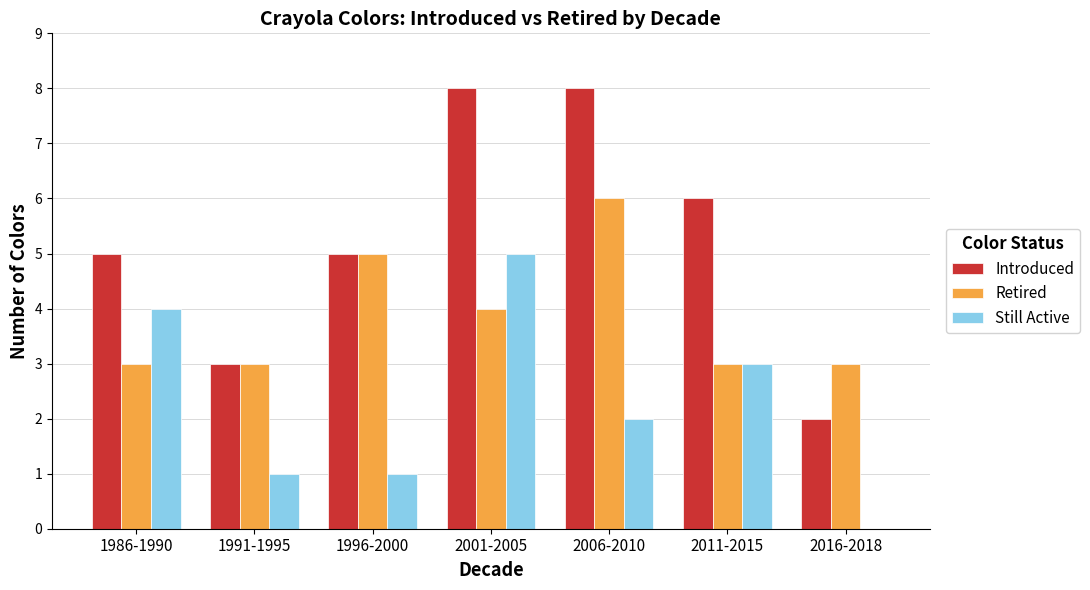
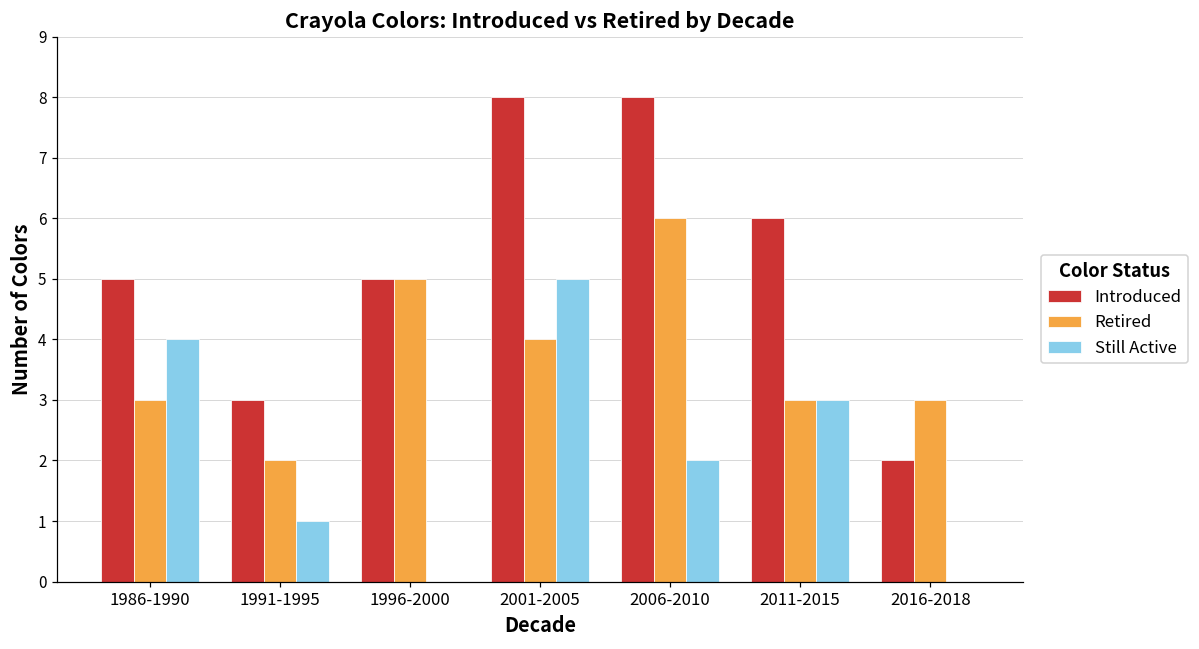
Retired, 1991-1995: 3 -> 2
Still Active, 1996-2000: 1 -> 0
